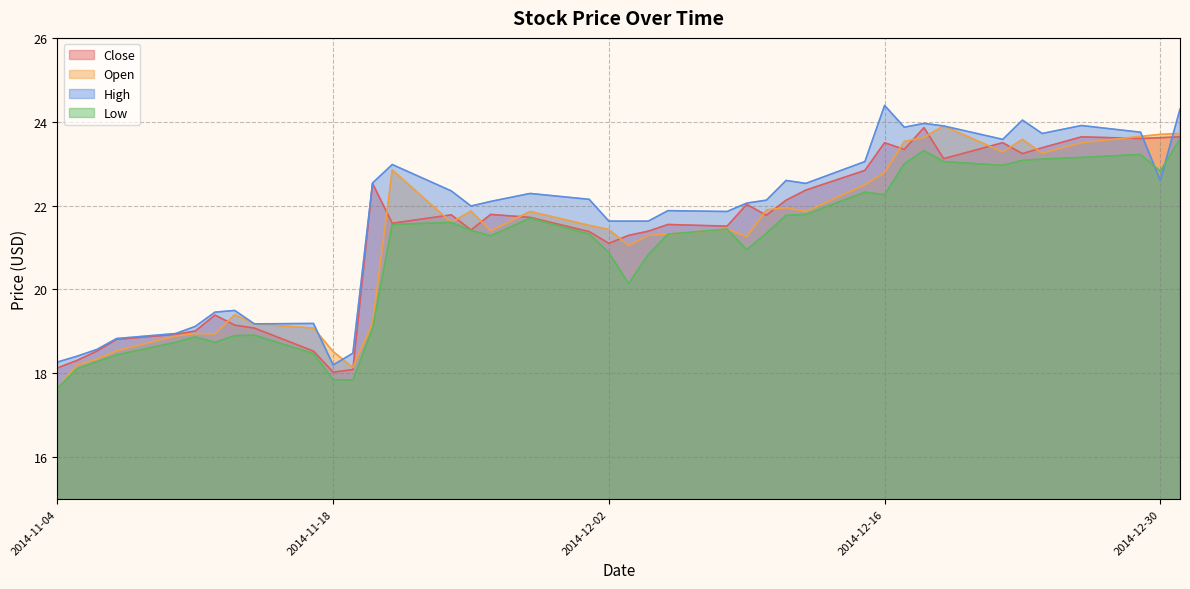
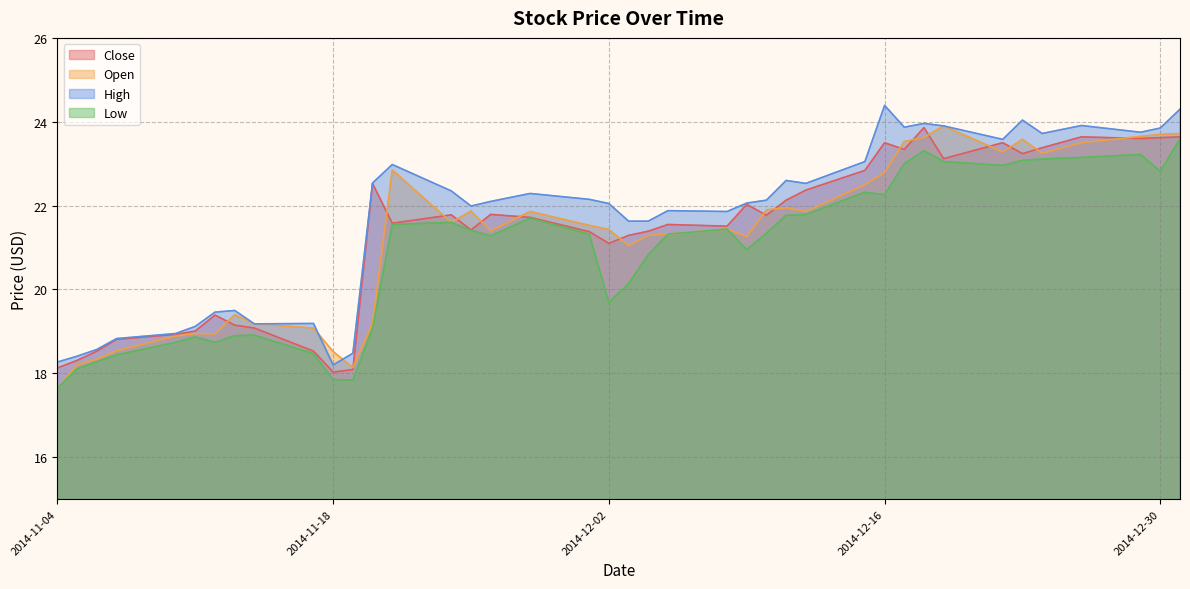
High, 2014-12-02: 21.6 -> 22.1
Low, 2014-12-02: 20.9 -> 19.7
High, 2014-12-30: 22.6 -> 23.9
